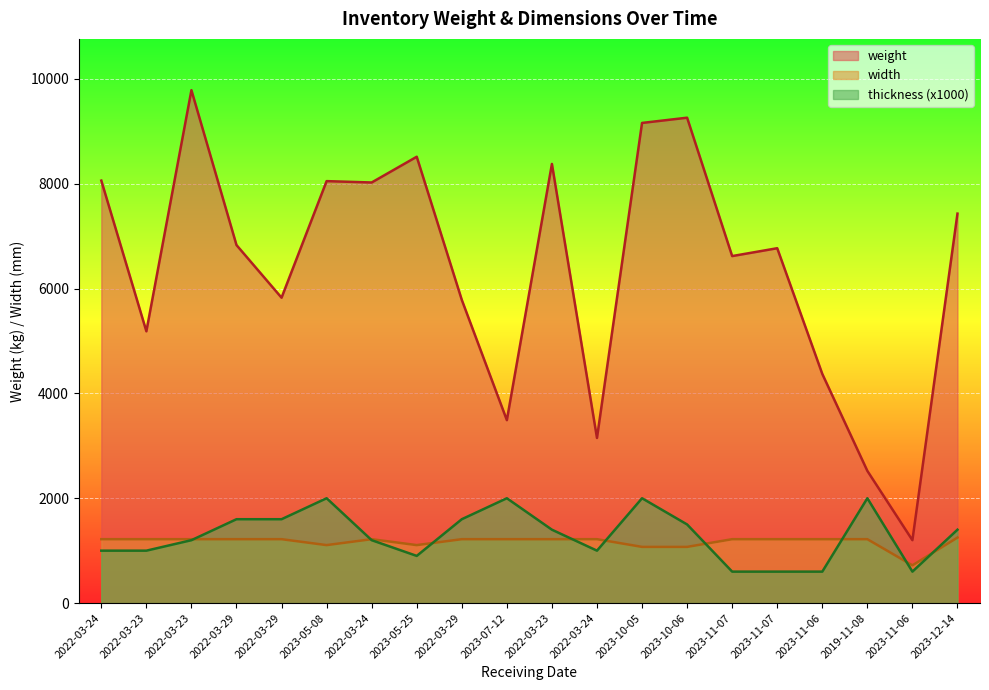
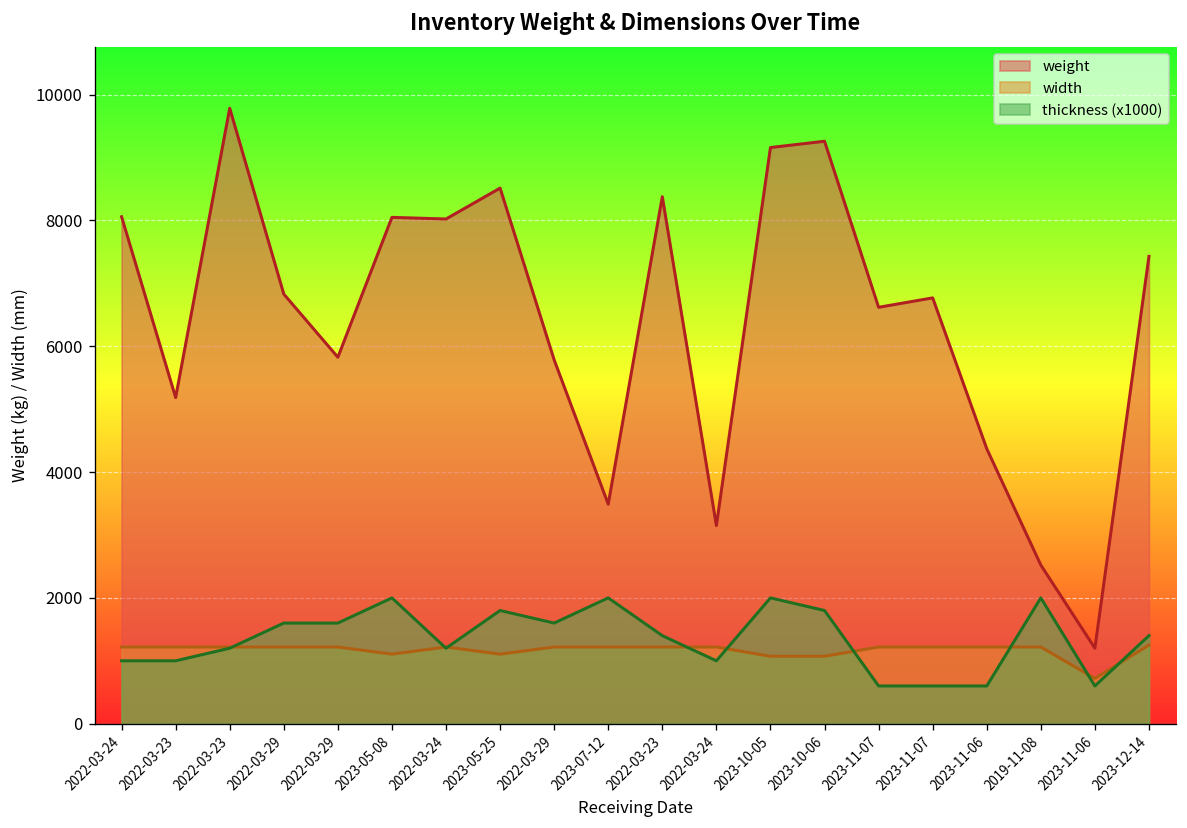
thickness (x1000), 2023-05-25: 900 -> 1800
thickness (x1000), 2023-10-06: 1500 -> 1800
